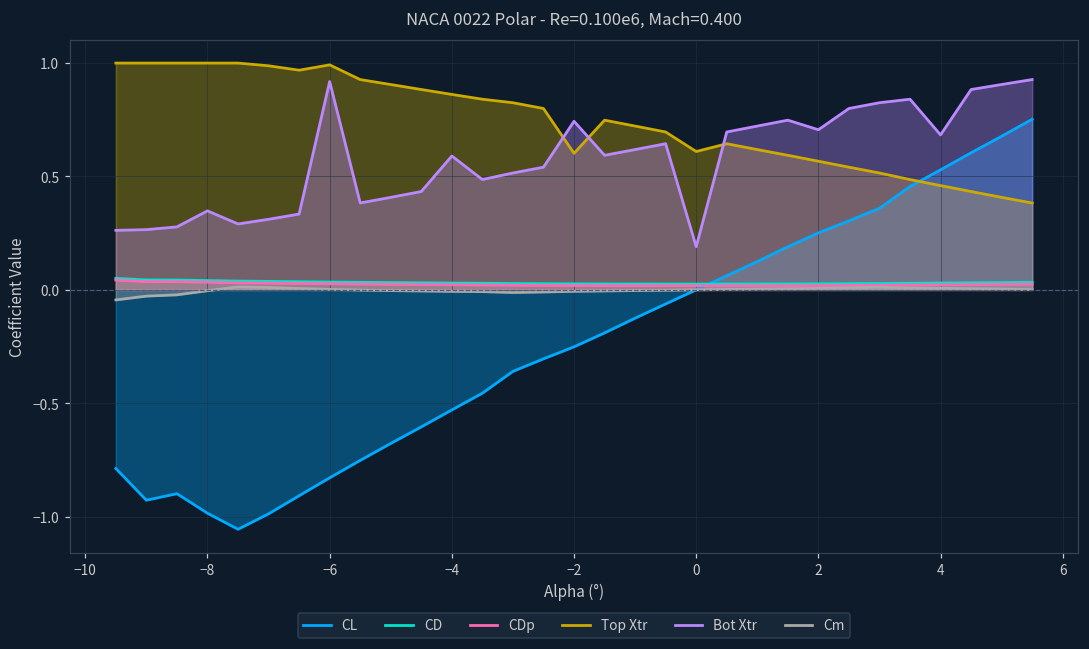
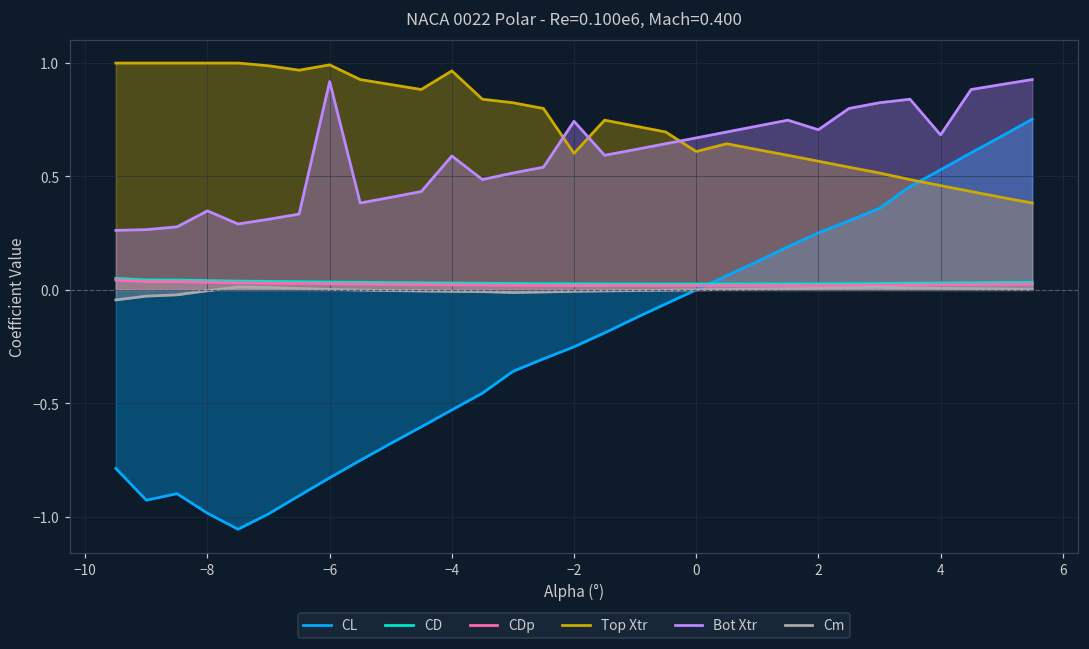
Top Xtr, −4: 0.86 -> 0.97
Bot Xtr, 0: 0.19 -> 0.67
